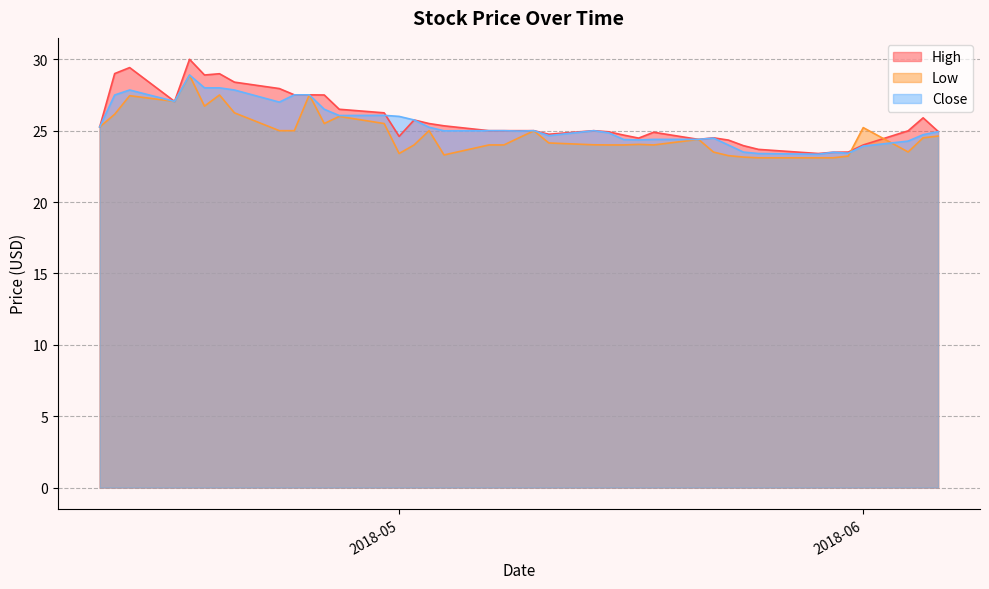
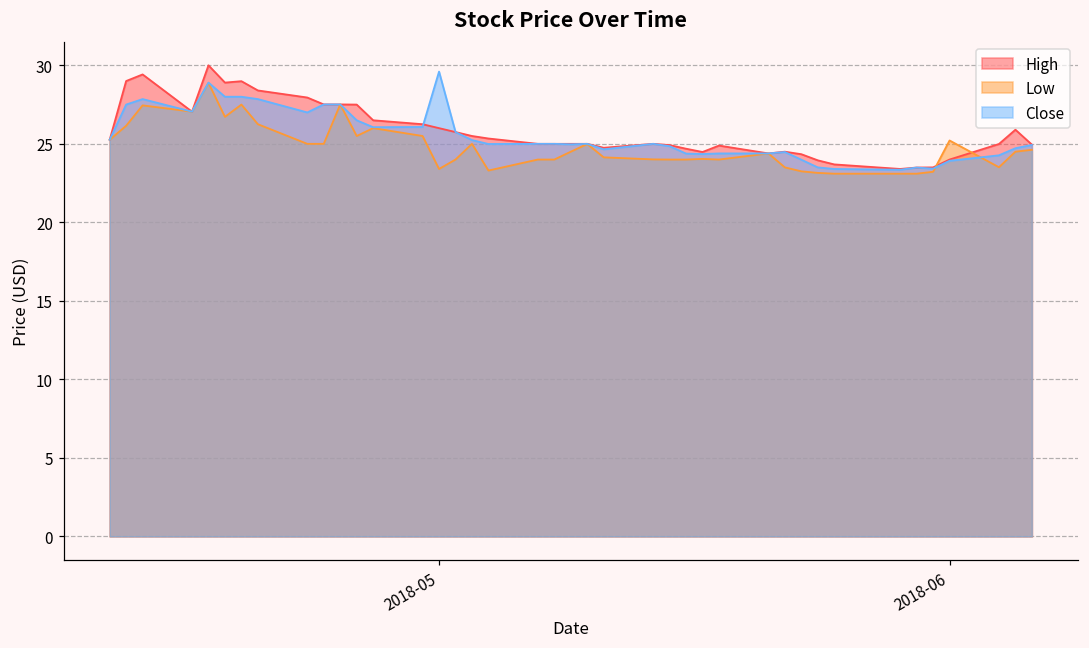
High, 2018-05: 24.6 -> 26.0
Close, 2018-05: 26.0 -> 29.6
